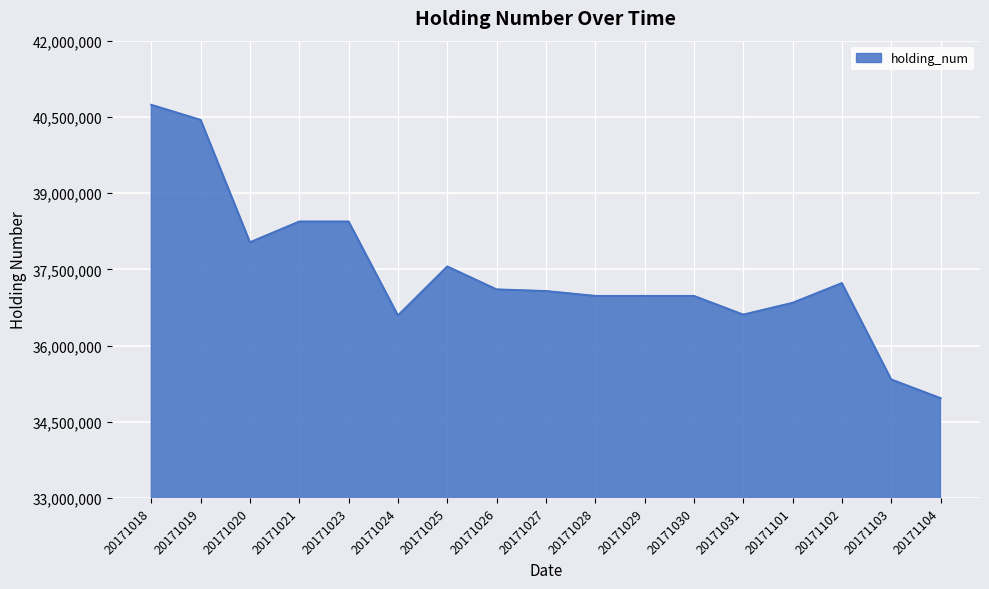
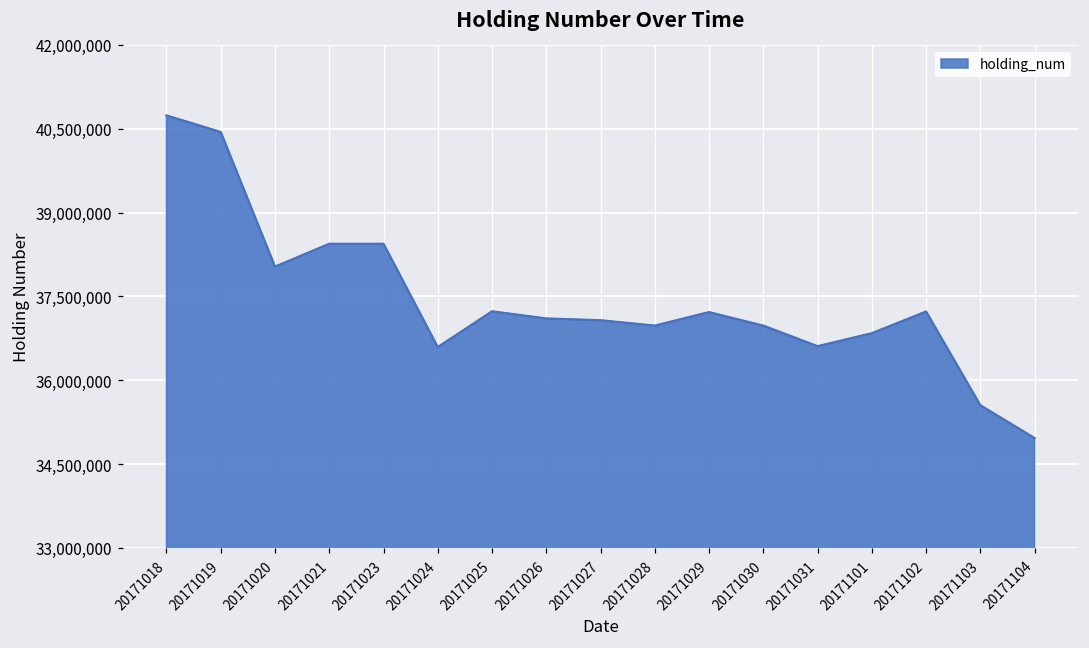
20171025: 37,600,000 -> 37,200,000
20171029: 37,000,000 -> 37,200,000
20171103: 35,300,000 -> 35,600,000
